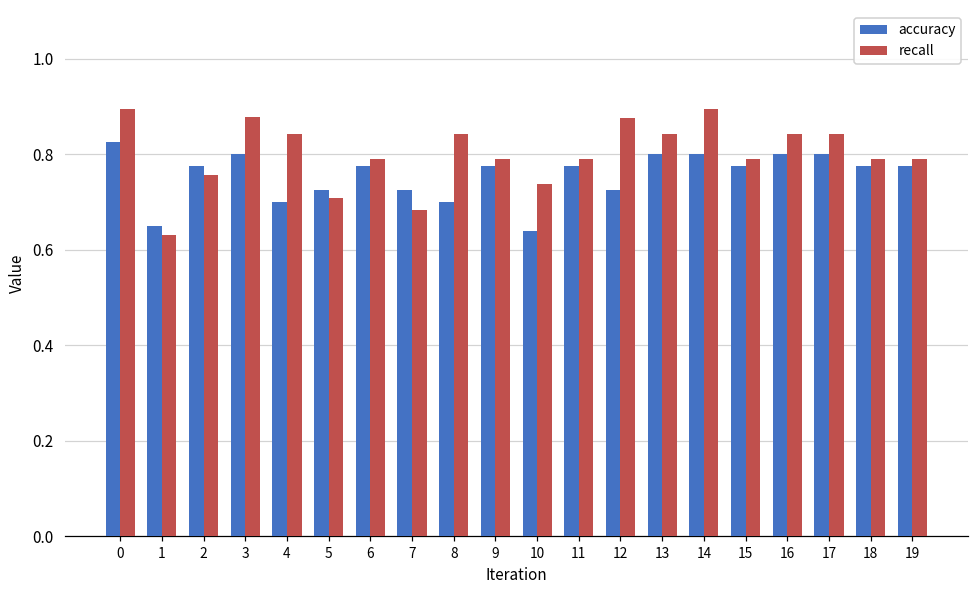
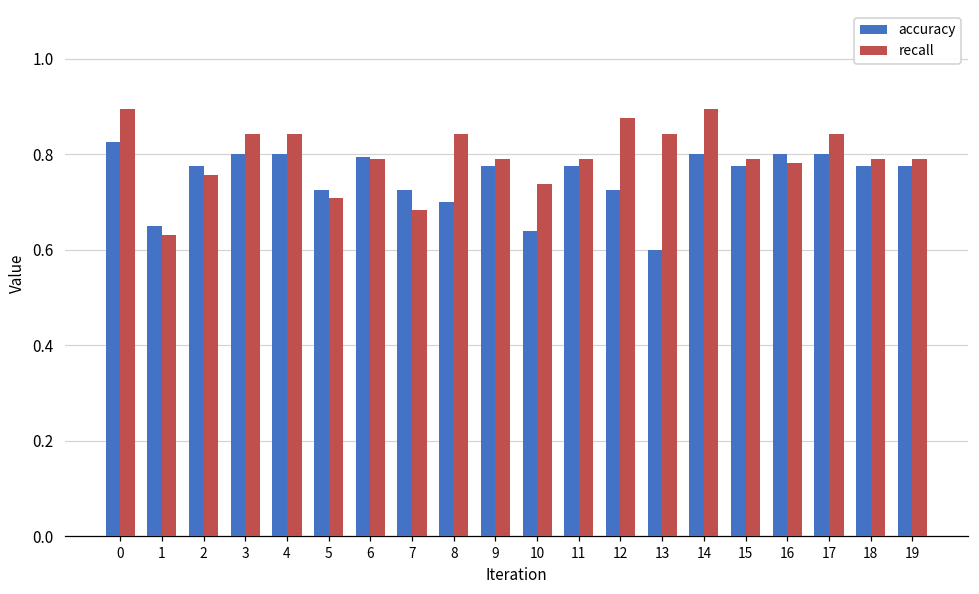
recall, 3: 0.88 -> 0.84
accuracy, 4: 0.7 -> 0.8
accuracy, 6: 0.78 -> 0.79
accuracy, 13: 0.8 -> 0.6
recall, 16: 0.84 -> 0.78
